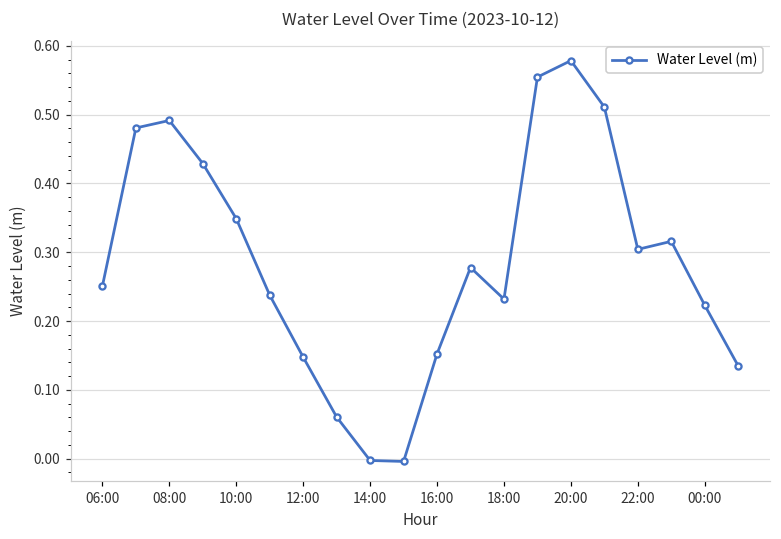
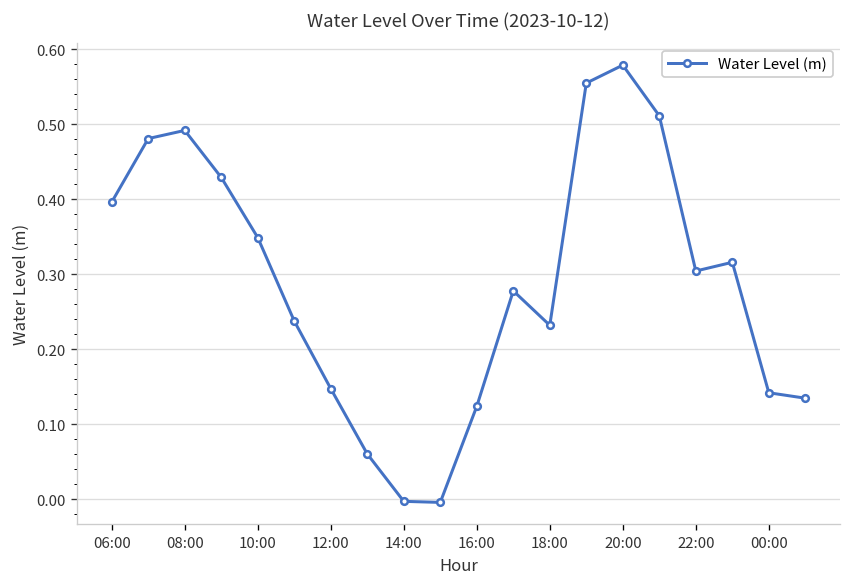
06:00: 0.25 -> 0.40
16:00: 0.15 -> 0.12
00:00: 0.22 -> 0.14
